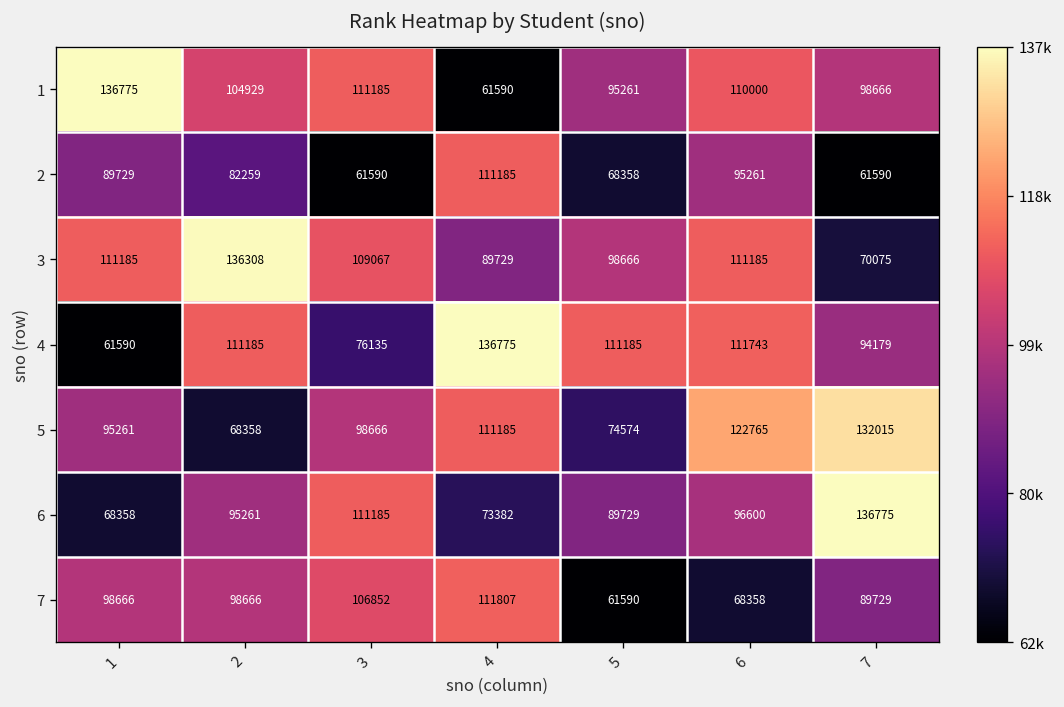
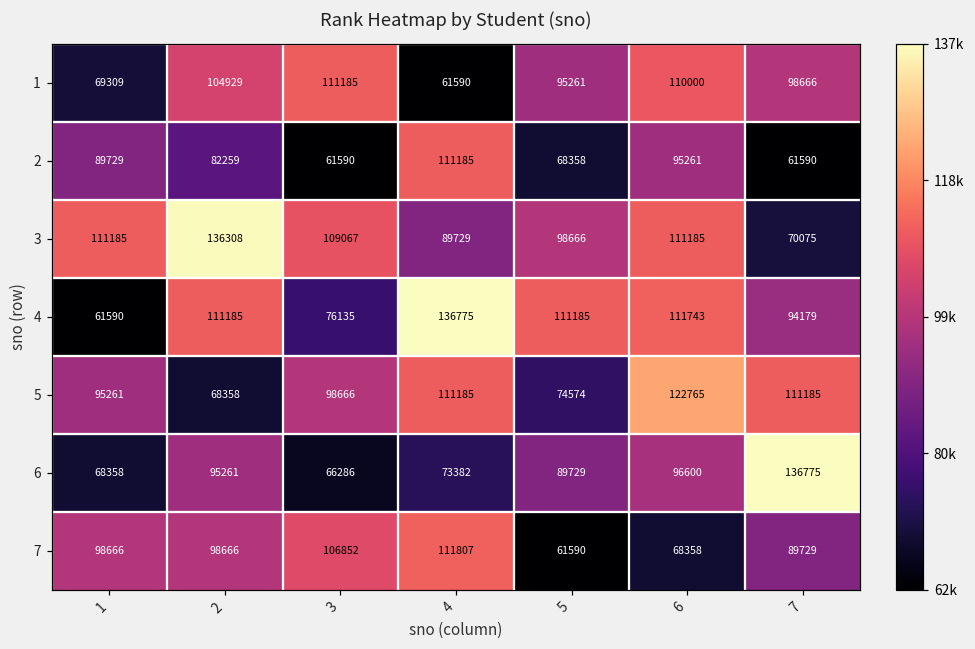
1, 1: 136775 -> 69309
5, 7: 132015 -> 111185
6, 3: 111185 -> 66286
